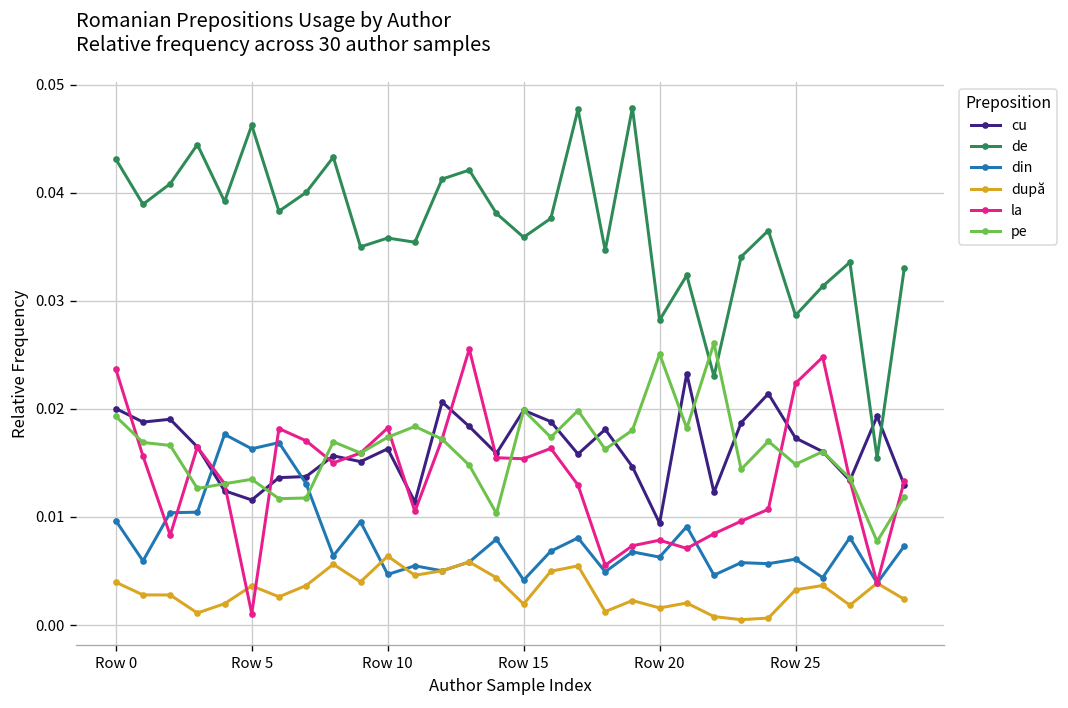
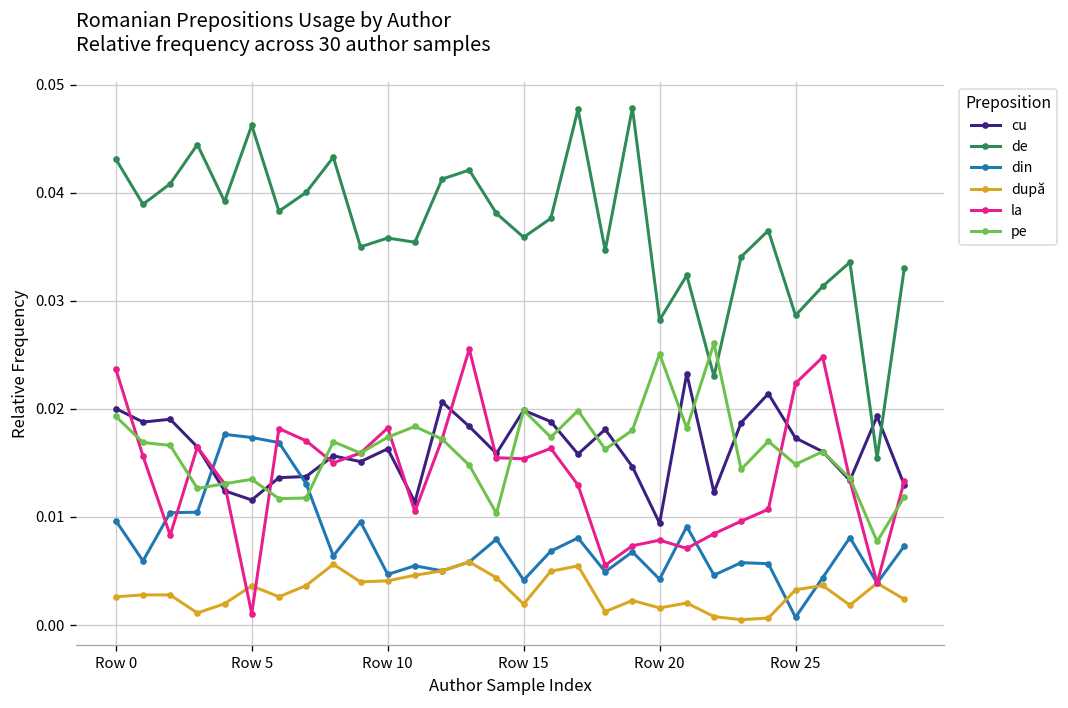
după, Row 0: 0.004 -> 0.003
din, Row 5: 0.016 -> 0.017
după, Row 10: 0.006 -> 0.004
din, Row 20: 0.006 -> 0.004
din, Row 25: 0.006 -> 0.001
